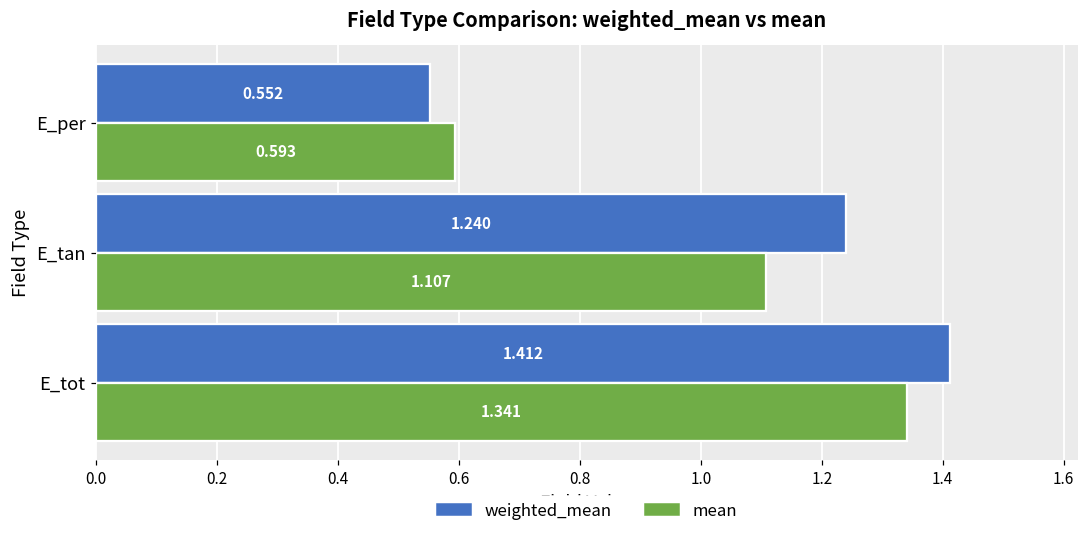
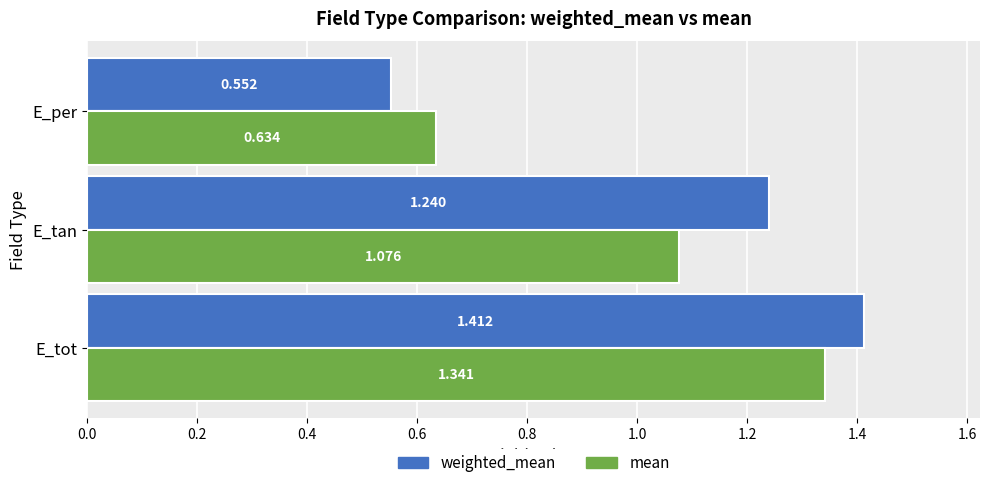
mean, E_per: 0.593 -> 0.634
mean, E_tan: 1.107 -> 1.076
